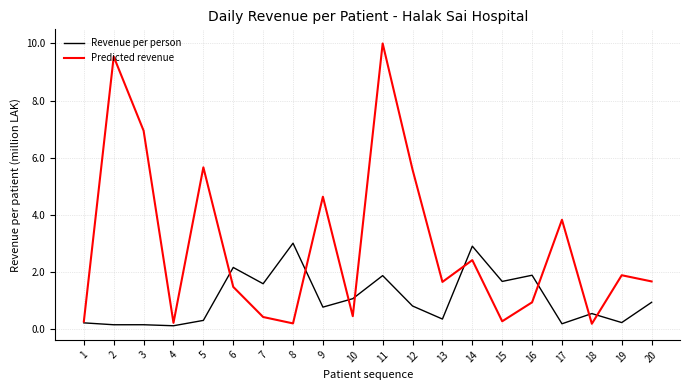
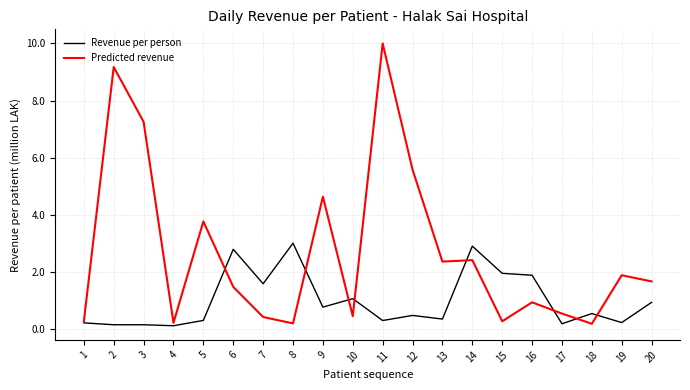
Predicted revenue, 2: 9.5 -> 9.2
Predicted revenue, 3: 6.9 -> 7.3
Predicted revenue, 5: 5.7 -> 3.8
Revenue per person, 6: 2.2 -> 2.8
Revenue per person, 11: 1.9 -> 0.3
Revenue per person, 12: 0.8 -> 0.5
Predicted revenue, 13: 1.7 -> 2.4
Revenue per person, 15: 1.7 -> 2.0
Predicted revenue, 17: 3.8 -> 0.6
